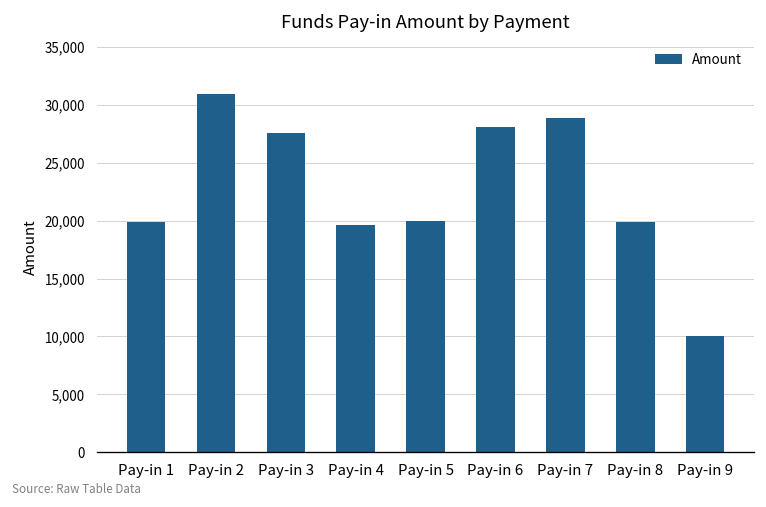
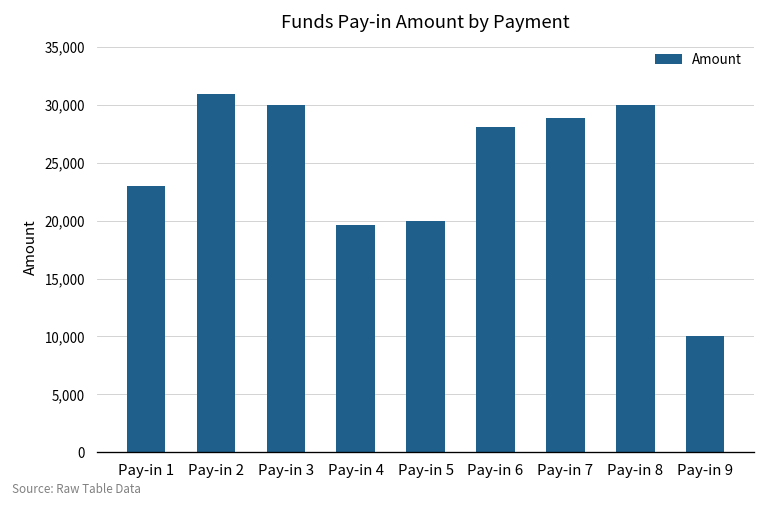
Pay-in 1: 20,000 -> 23,000
Pay-in 3: 28,000 -> 30,000
Pay-in 8: 20,000 -> 30,000
